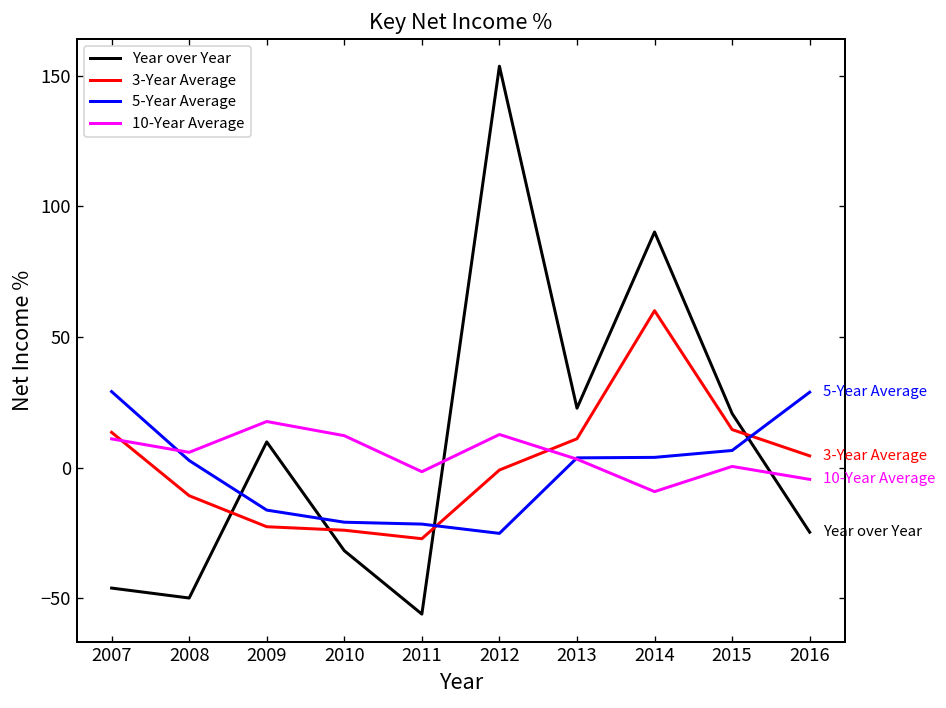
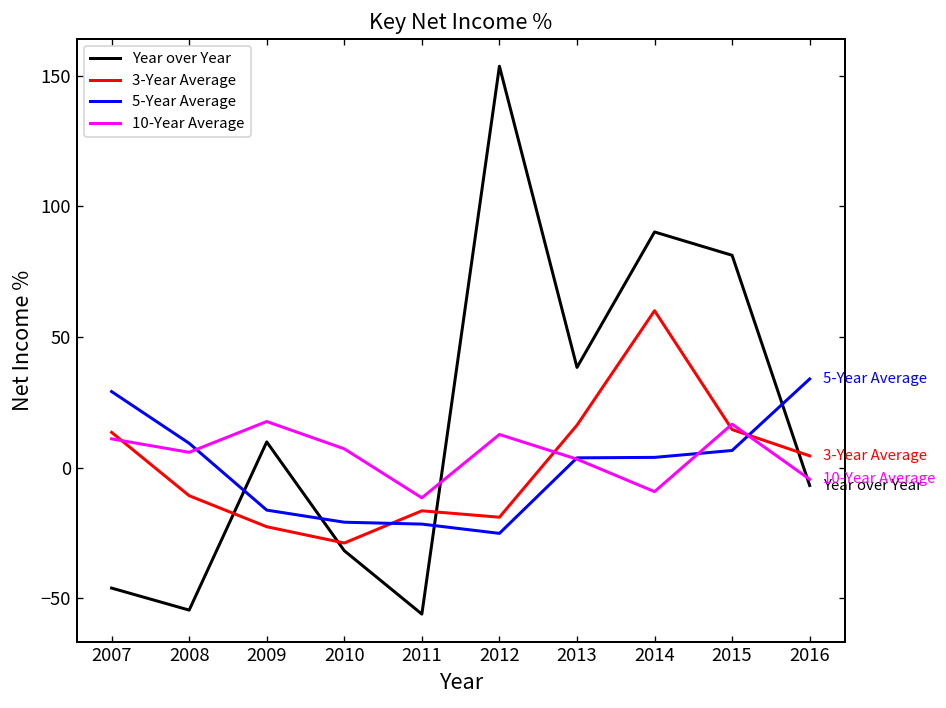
Year over Year, 2008: -50 -> -54
5-Year Average, 2008: 3 -> 9
3-Year Average, 2010: -24 -> -29
10-Year Average, 2010: 12 -> 7
3-Year Average, 2011: -27 -> -16
10-Year Average, 2011: -2 -> -12
3-Year Average, 2012: -1 -> -19
Year over Year, 2013: 23 -> 38
3-Year Average, 2013: 11 -> 16
Year over Year, 2015: 21 -> 81
10-Year Average, 2015: 1 -> 17
Year over Year, 2016: -25 -> -7
5-Year Average, 2016: 29 -> 34
